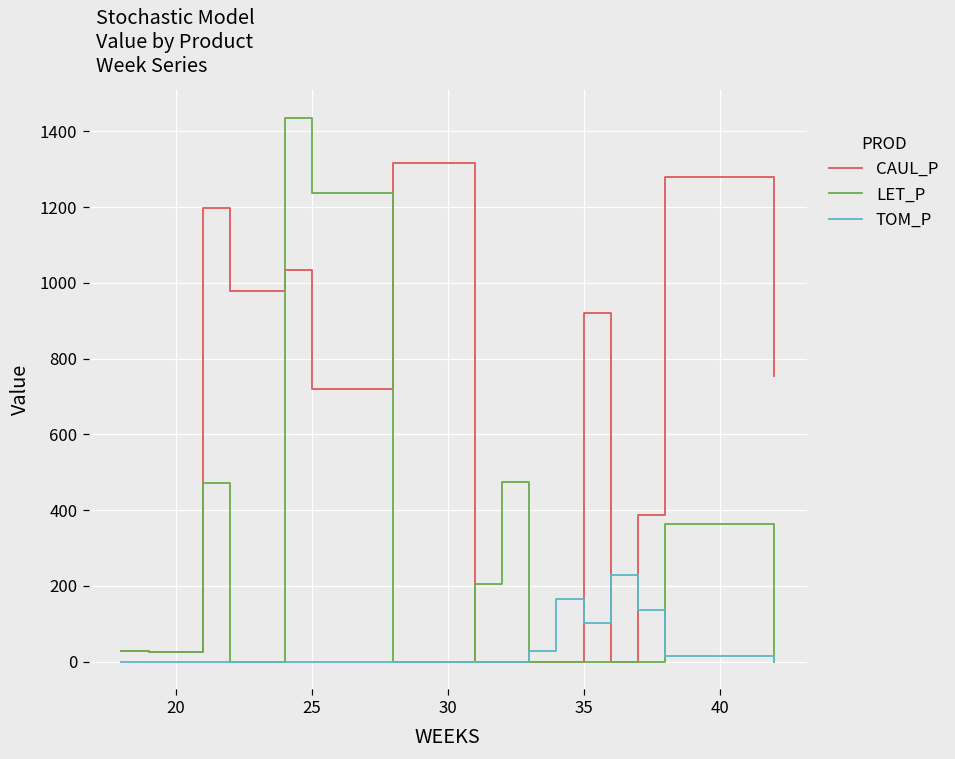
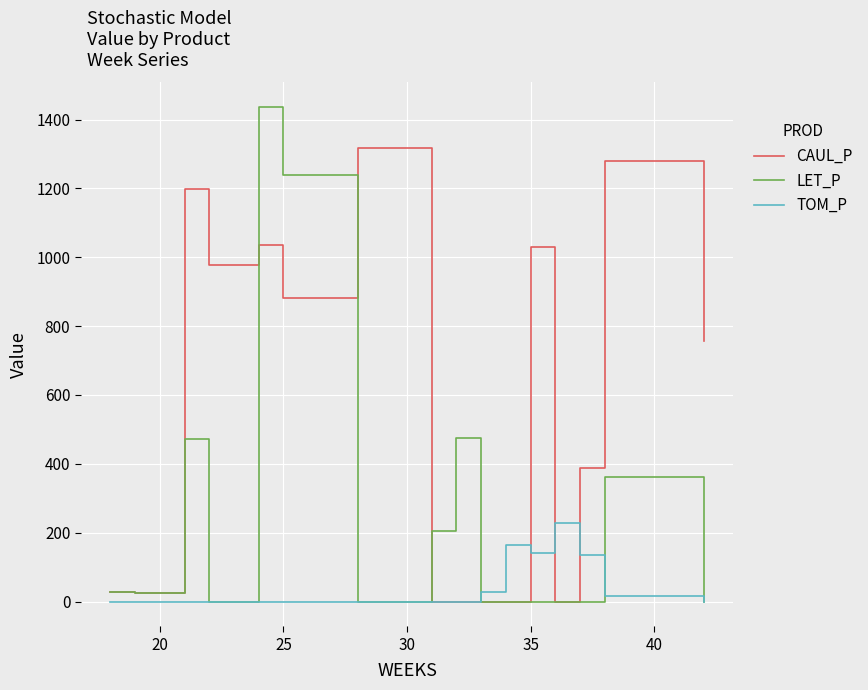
CAUL_P, 25: 720 -> 880
CAUL_P, 35: 920 -> 1030
TOM_P, 35: 100 -> 140
